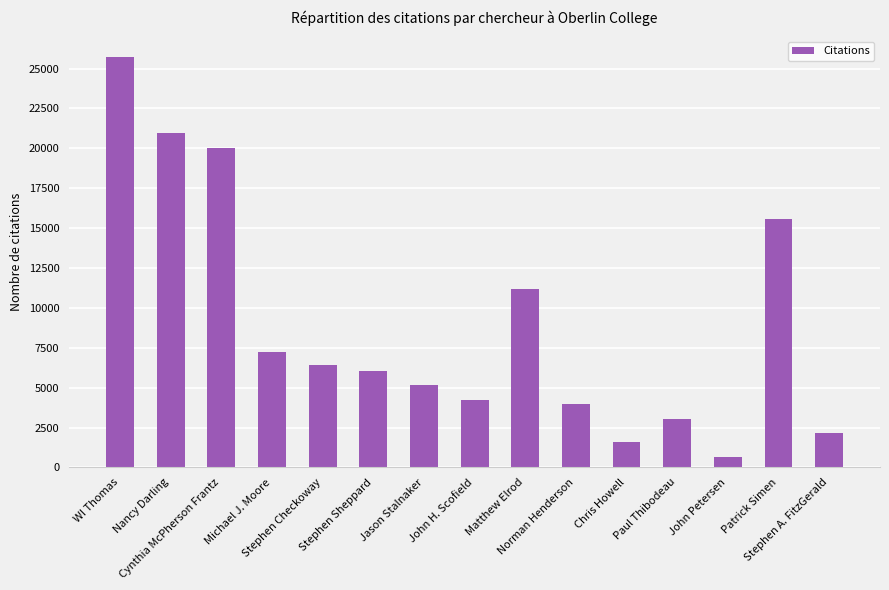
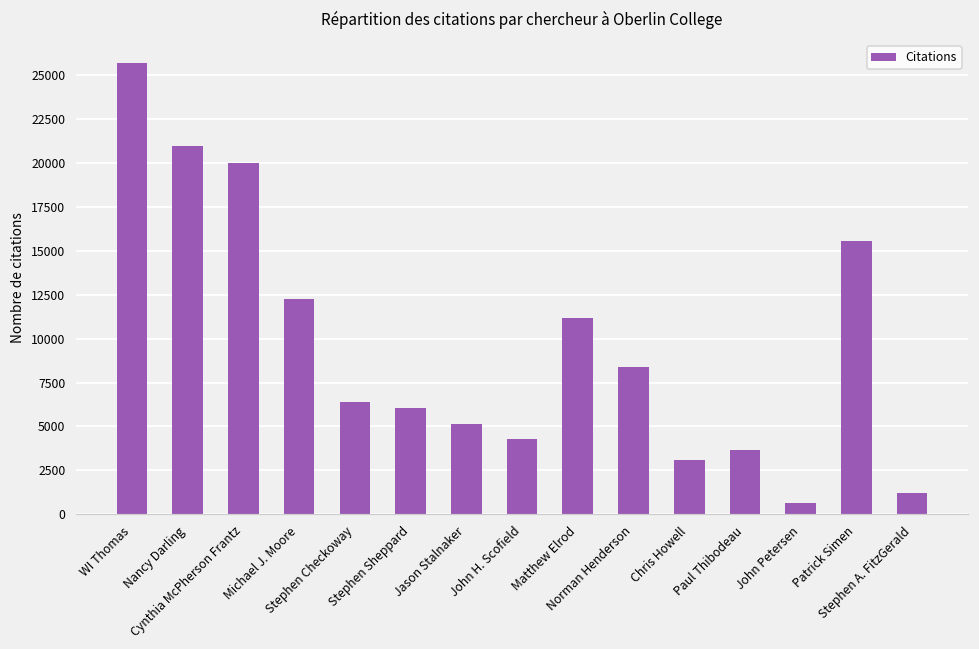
Michael J. Moore: 7300 -> 12300
Norman Henderson: 4000 -> 8400
Chris Howell: 1600 -> 3100
Paul Thibodeau: 3000 -> 3700
Stephen A. FitzGerald: 2200 -> 1200
